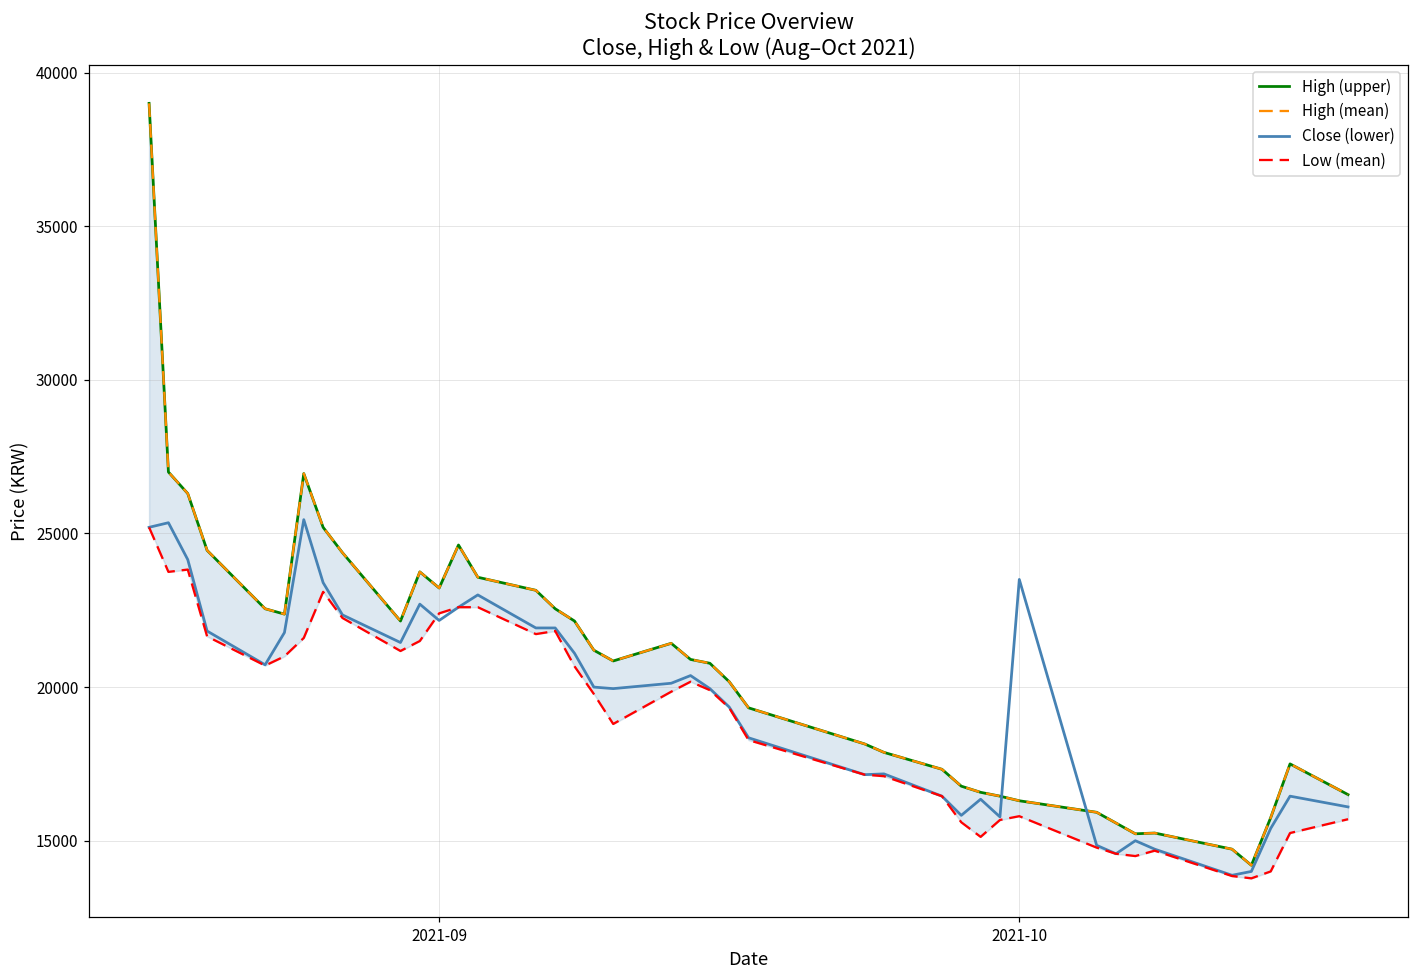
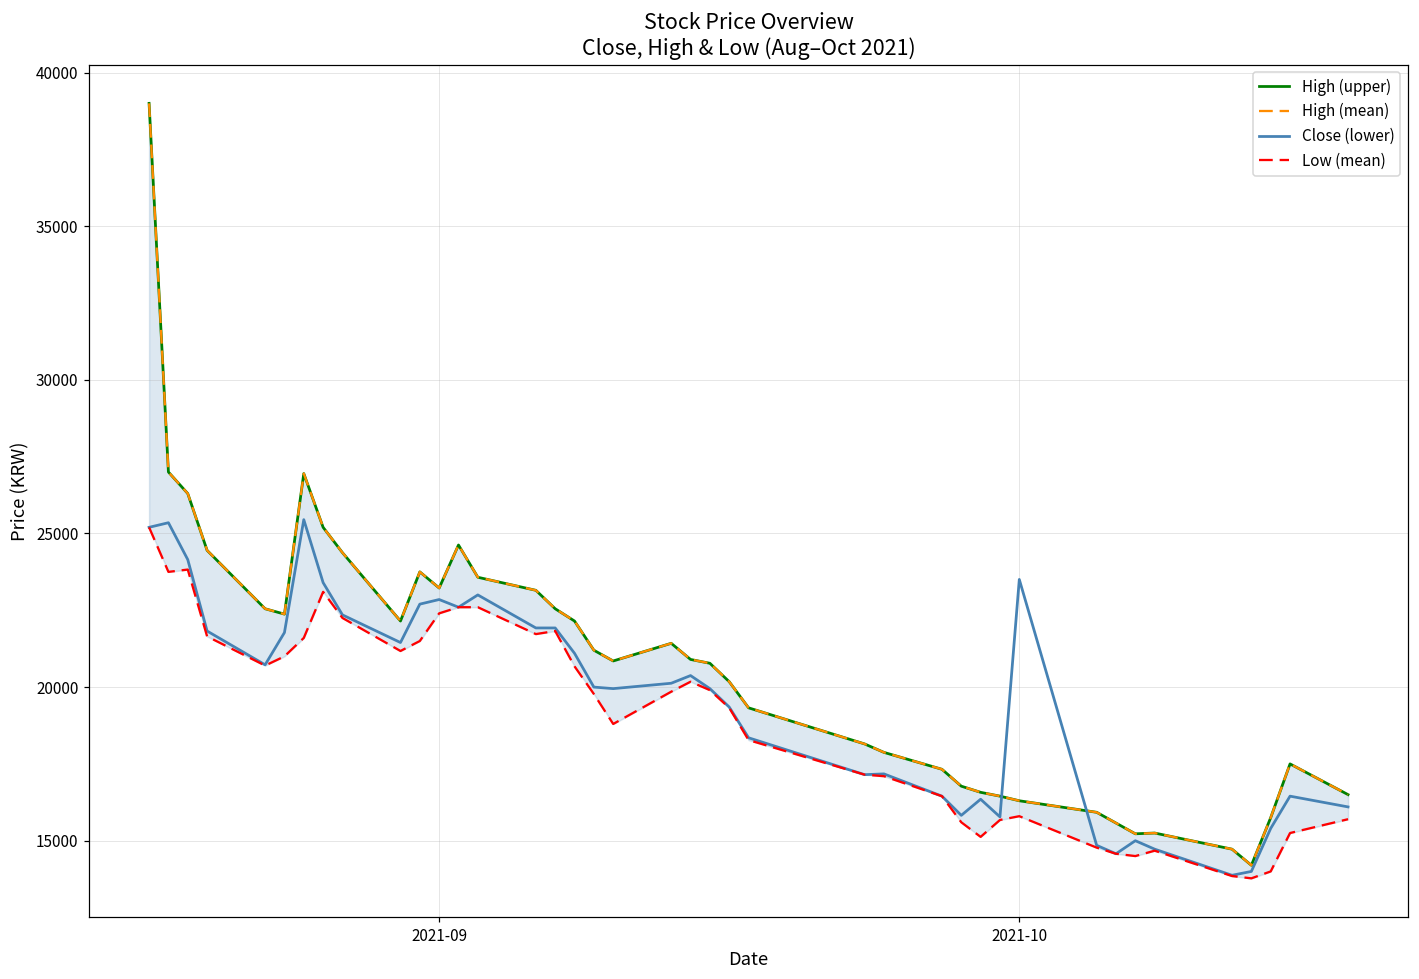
Close (lower), 2021-09: 22200 -> 22900
